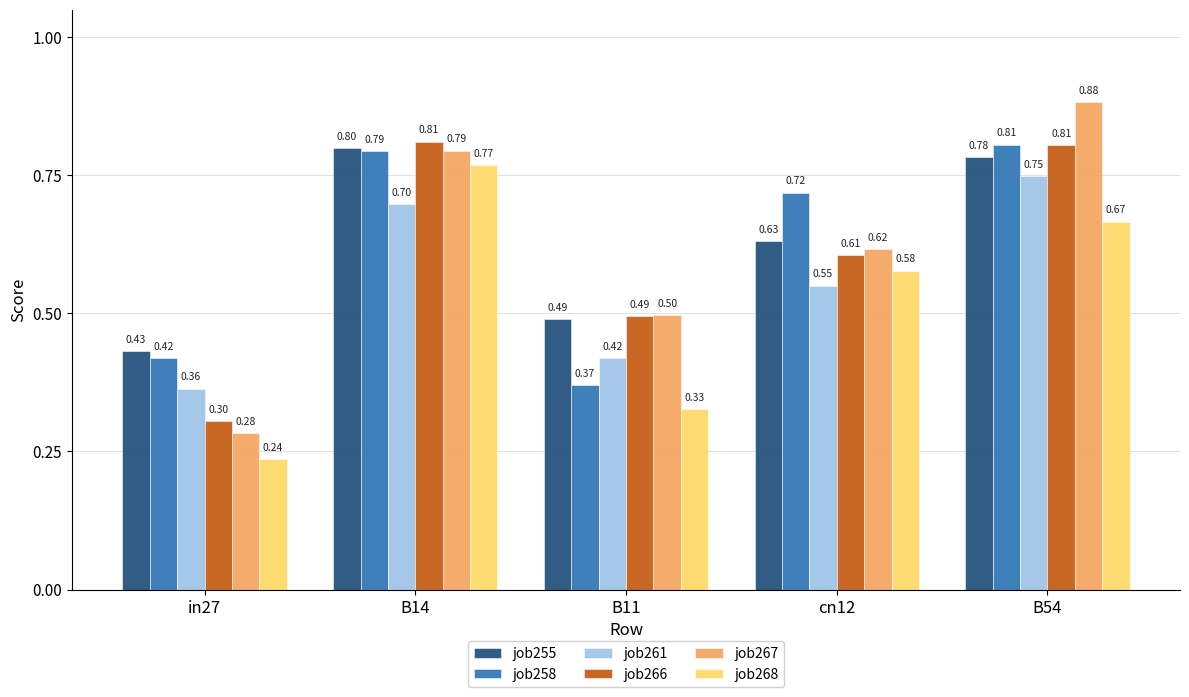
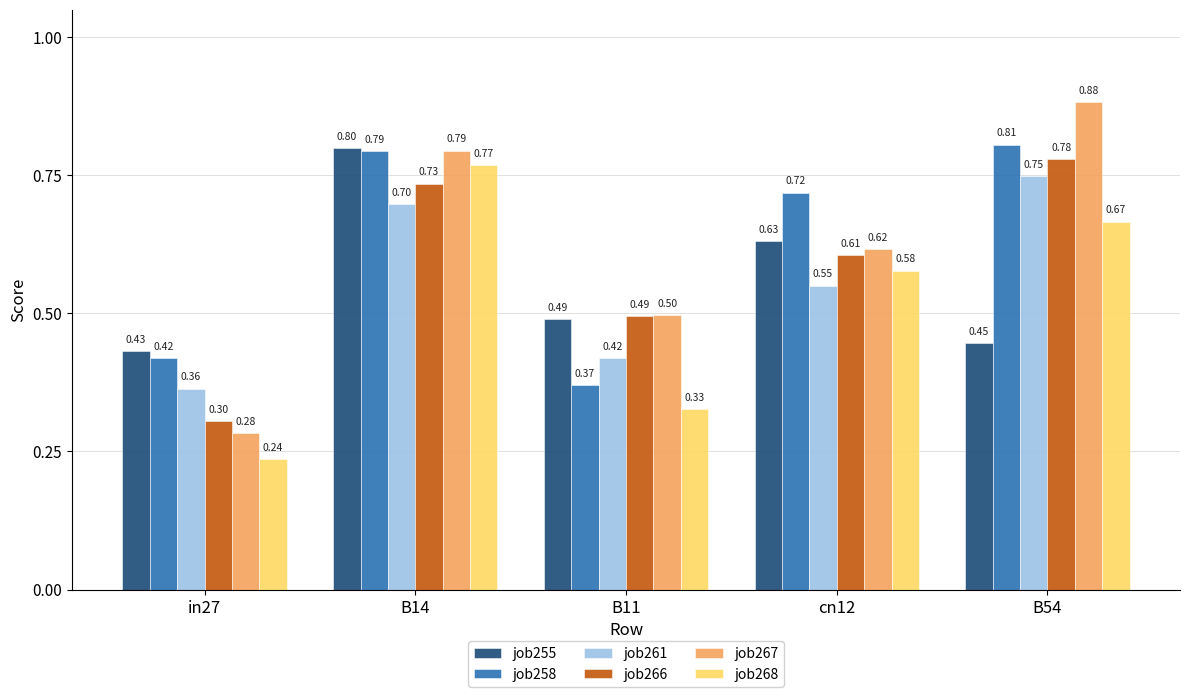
job266, B14: 0.81 -> 0.73
job255, B54: 0.78 -> 0.45
job266, B54: 0.81 -> 0.78
